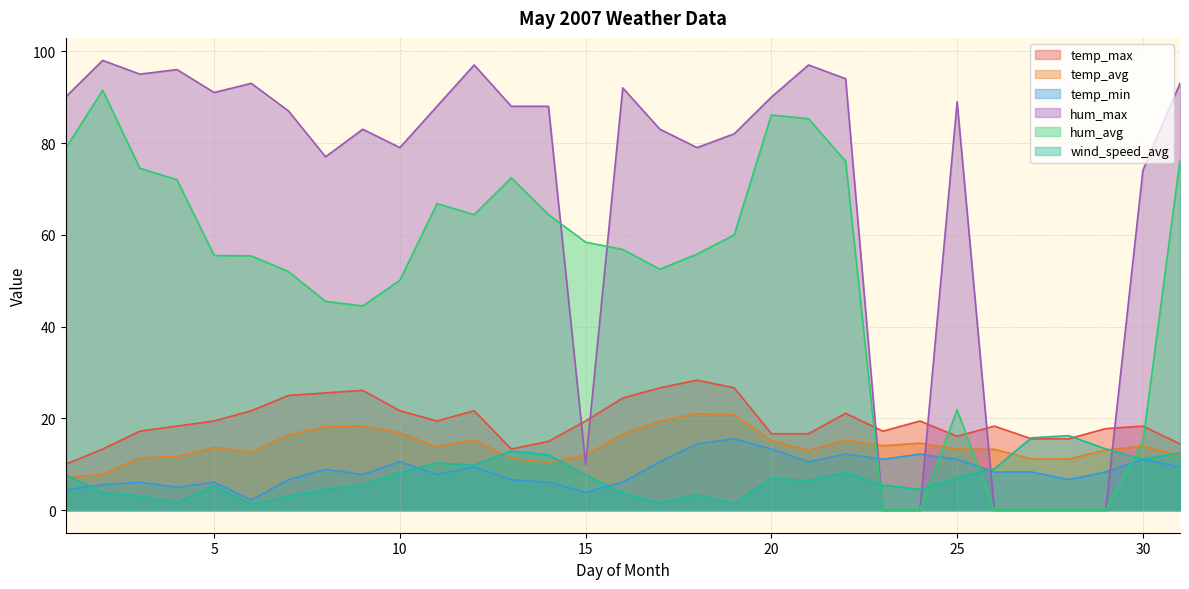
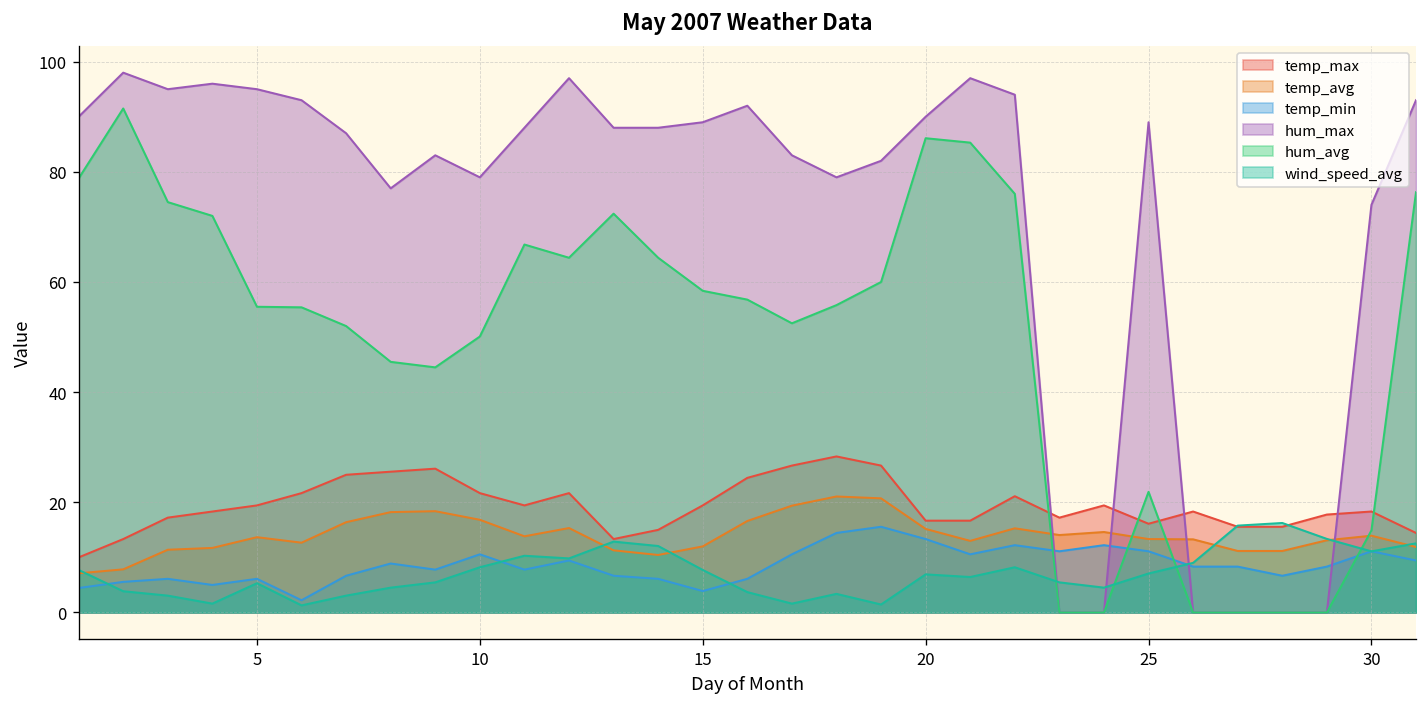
hum_max, 5: 91 -> 95
hum_max, 15: 10 -> 89
